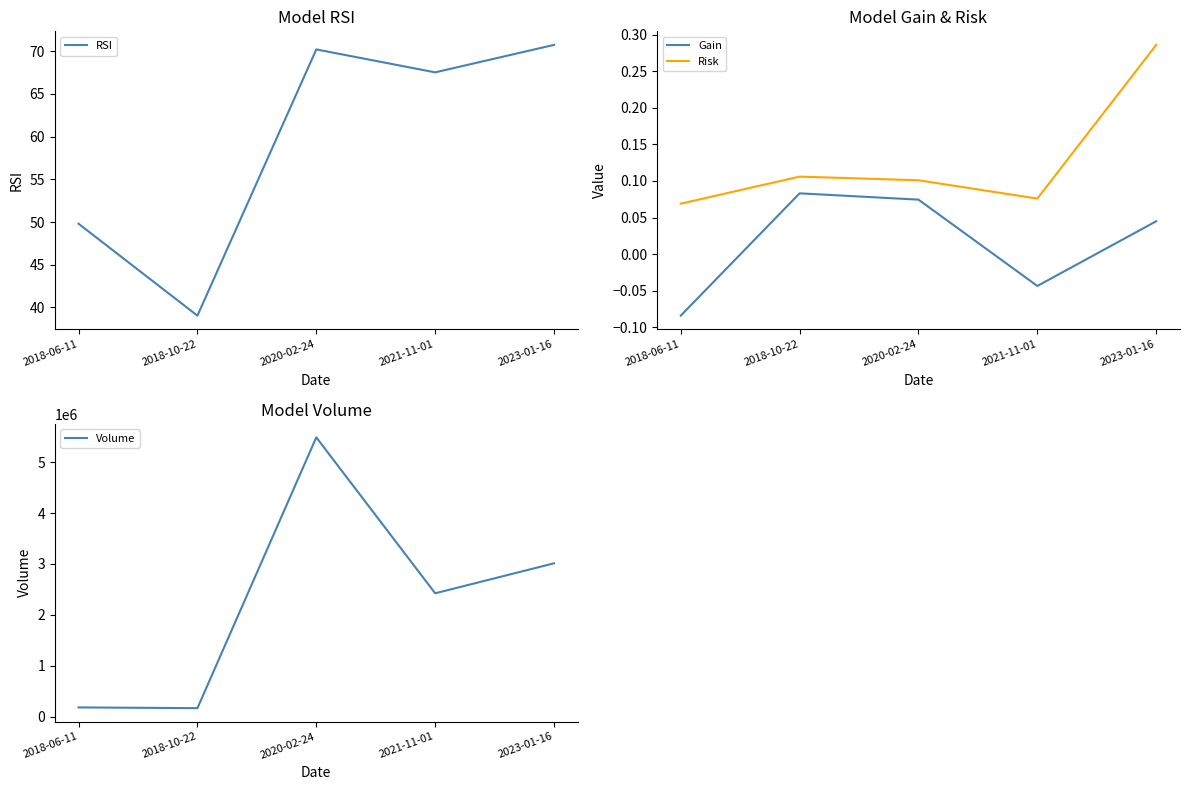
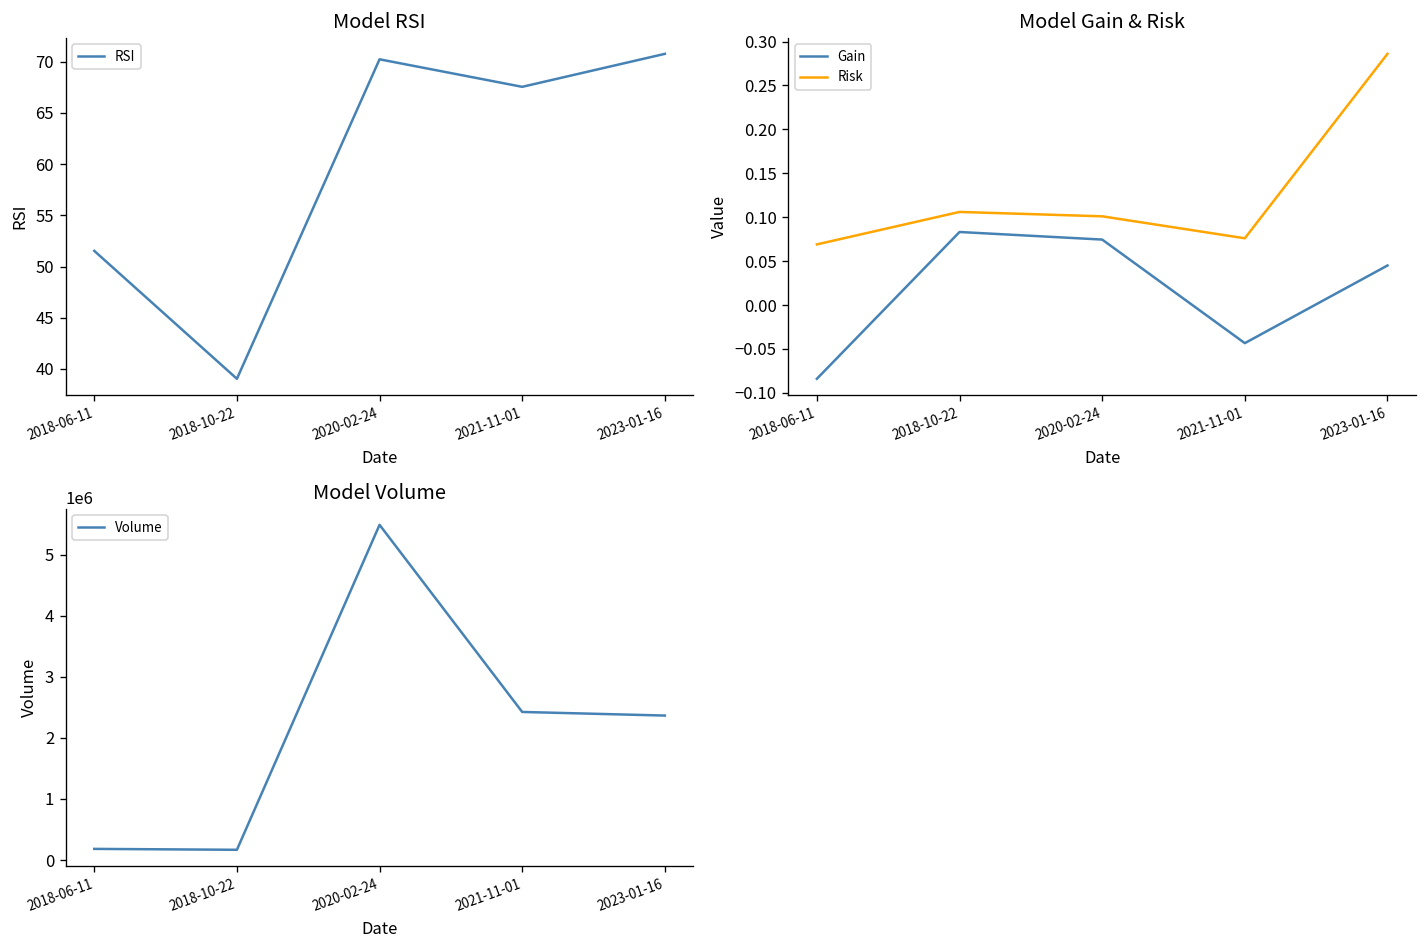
Model RSI, 2018-06-11: 50 -> 52
Model Volume, 2023-01-16: 3000000 -> 2400000
